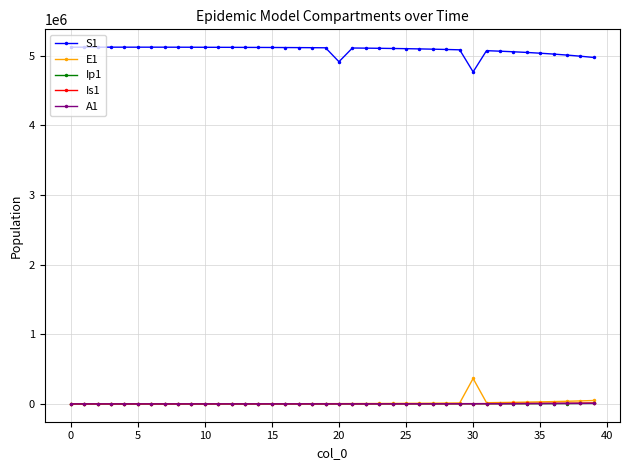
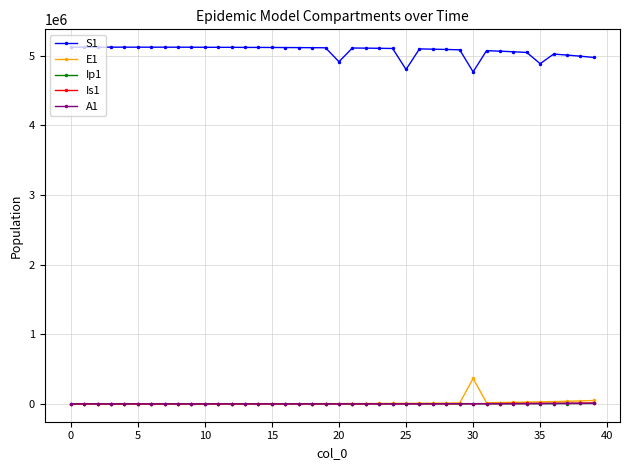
S1, 25: 5100000 -> 4800000
S1, 35: 5000000 -> 4900000
